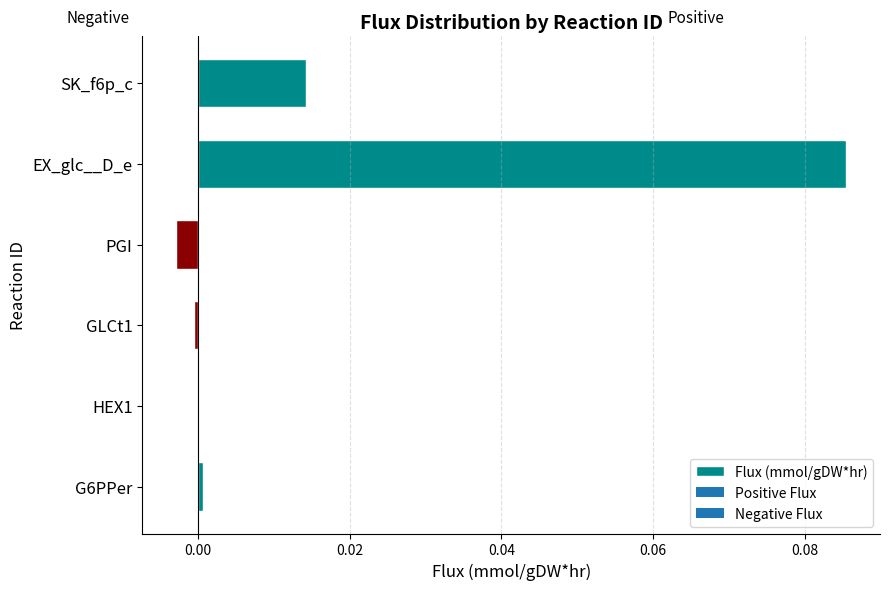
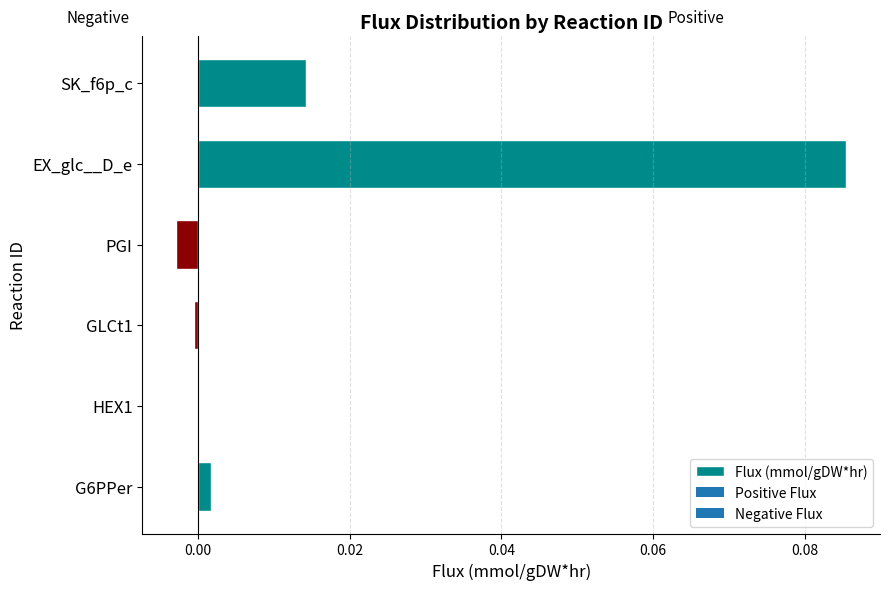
G6PPer: 0.001 -> 0.002
